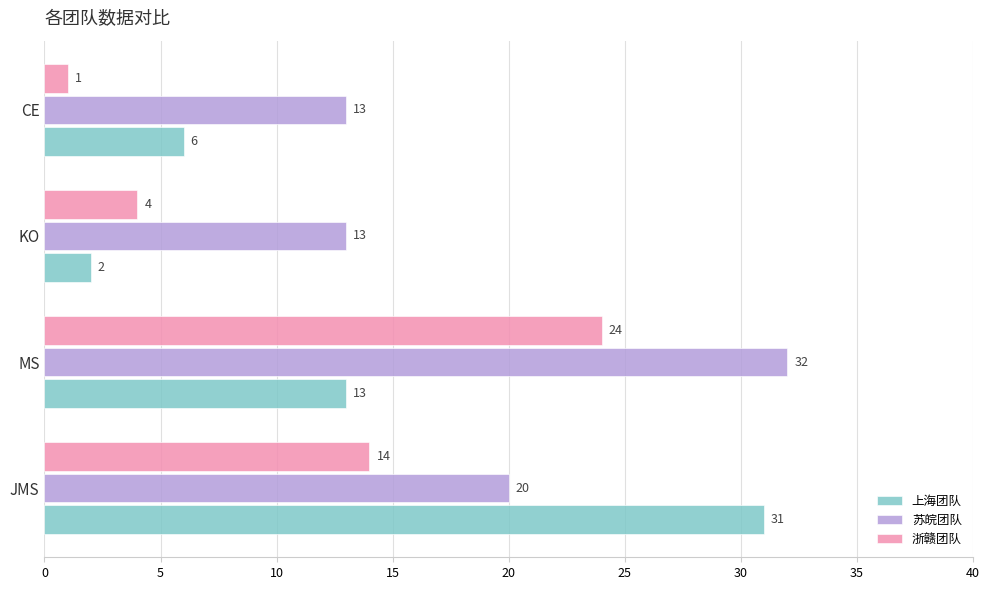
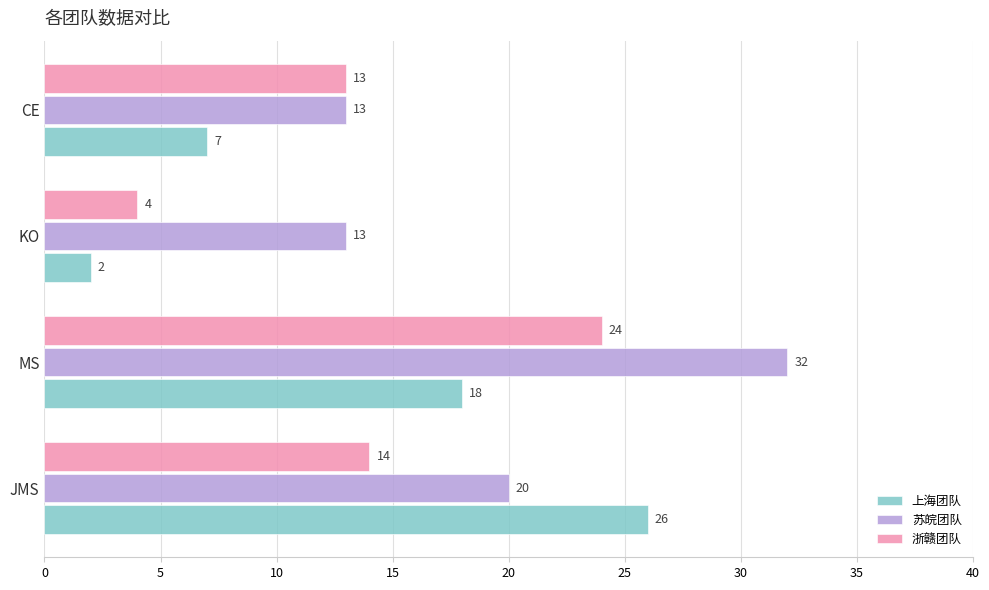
浙赣团队, CE: 1 -> 13
上海团队, CE: 6 -> 7
上海团队, MS: 13 -> 18
上海团队, JMS: 31 -> 26
